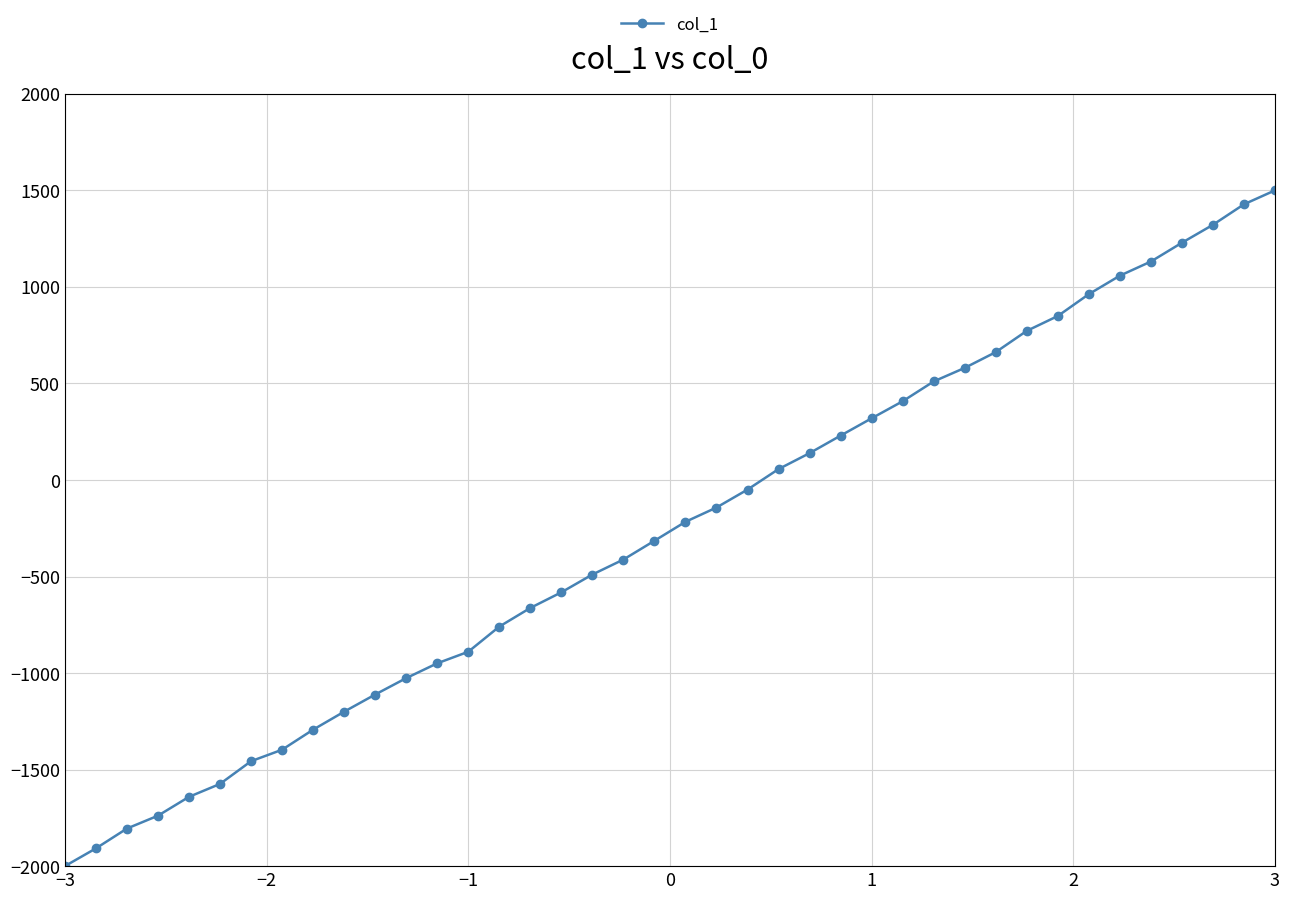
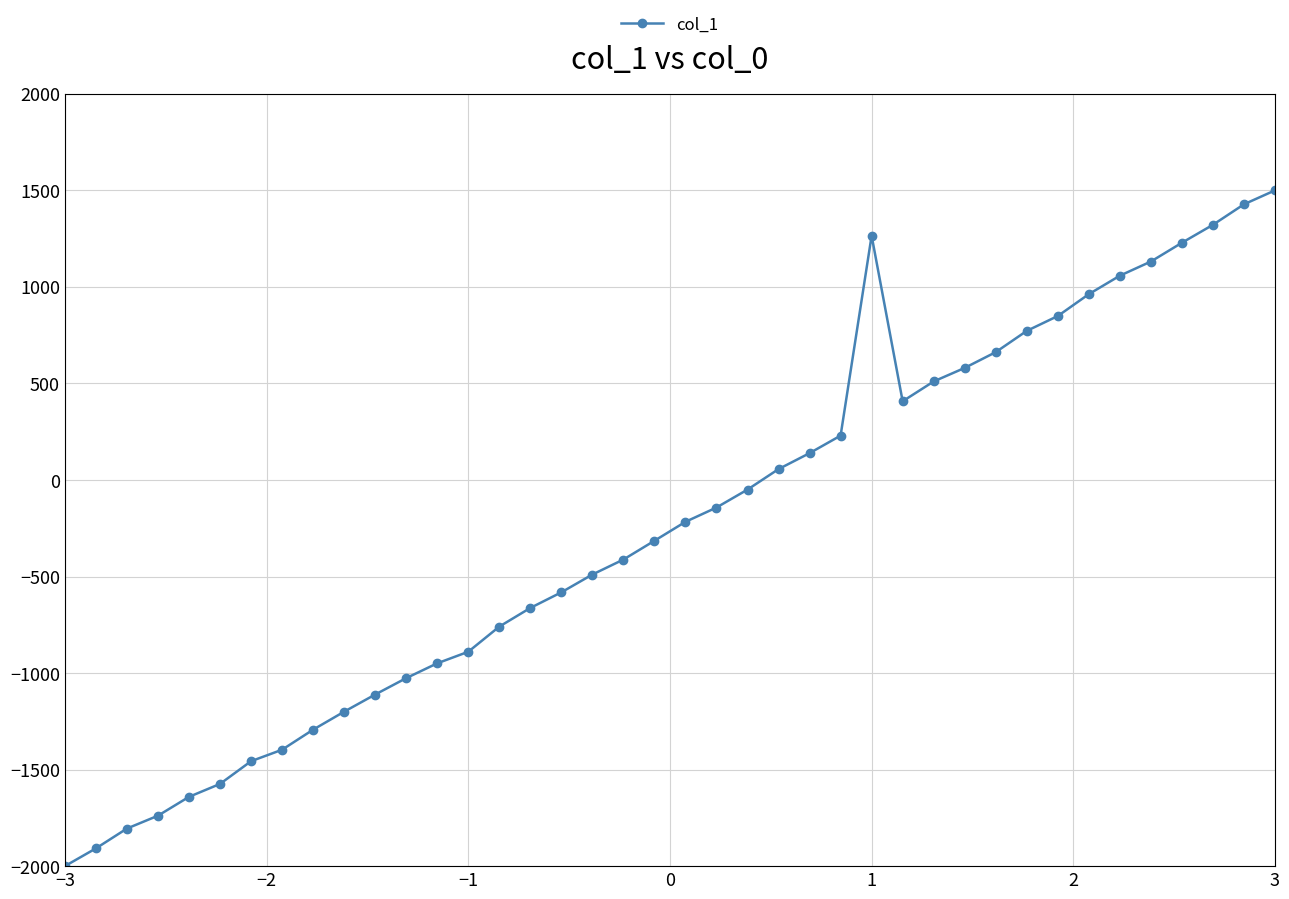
1: 320 -> 1260
